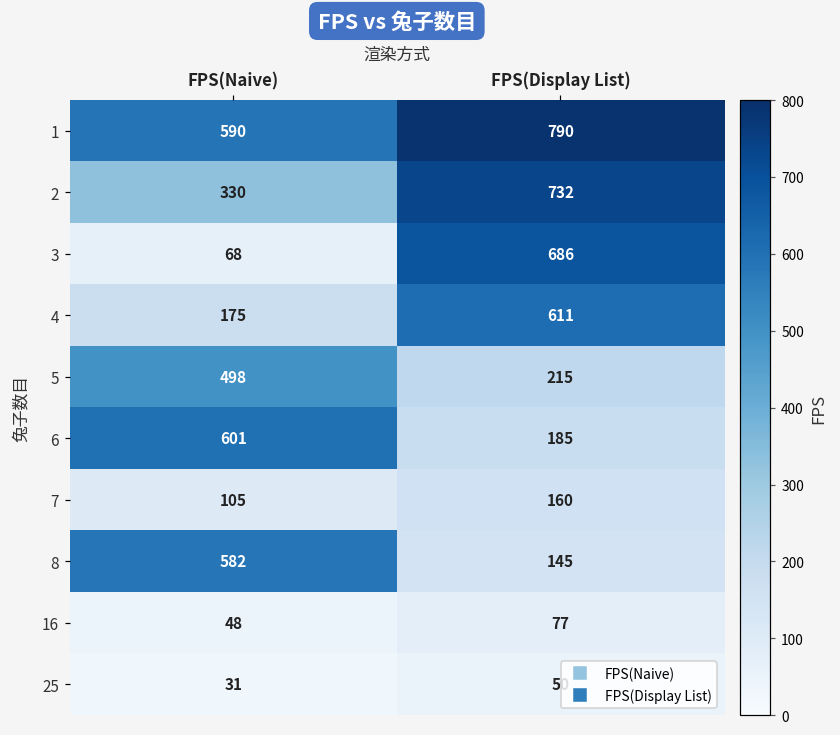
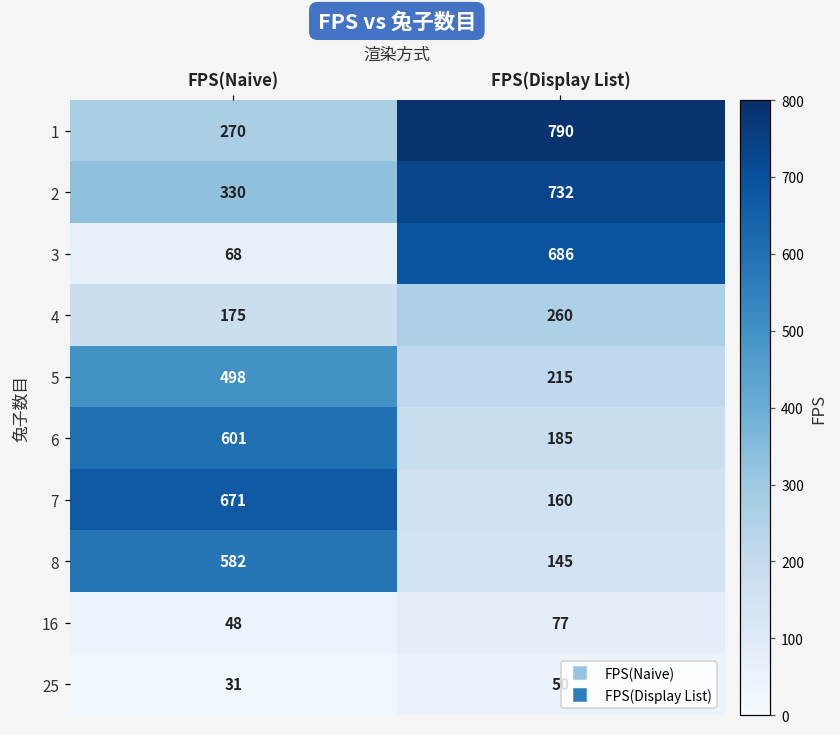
1, FPS(Naive): 590 -> 270
4, FPS(Display List): 611 -> 260
7, FPS(Naive): 105 -> 671
